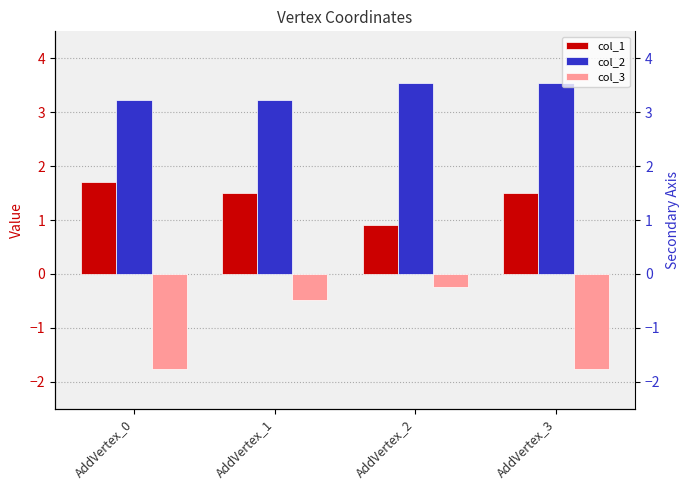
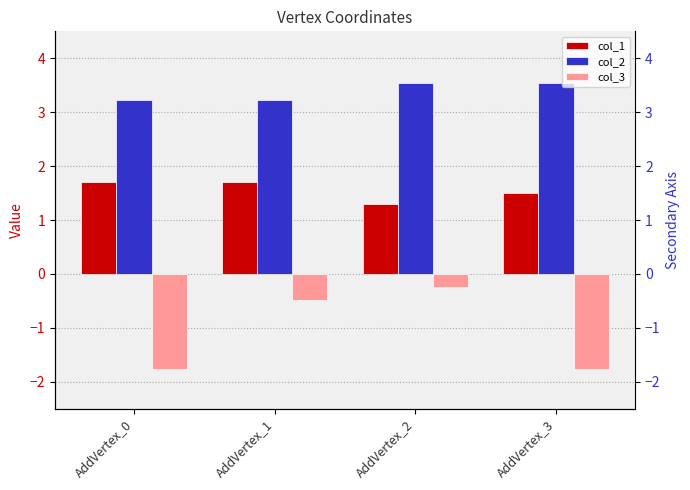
col_1, AddVertex_1: 1.5 -> 1.7
col_1, AddVertex_2: 0.9 -> 1.3
